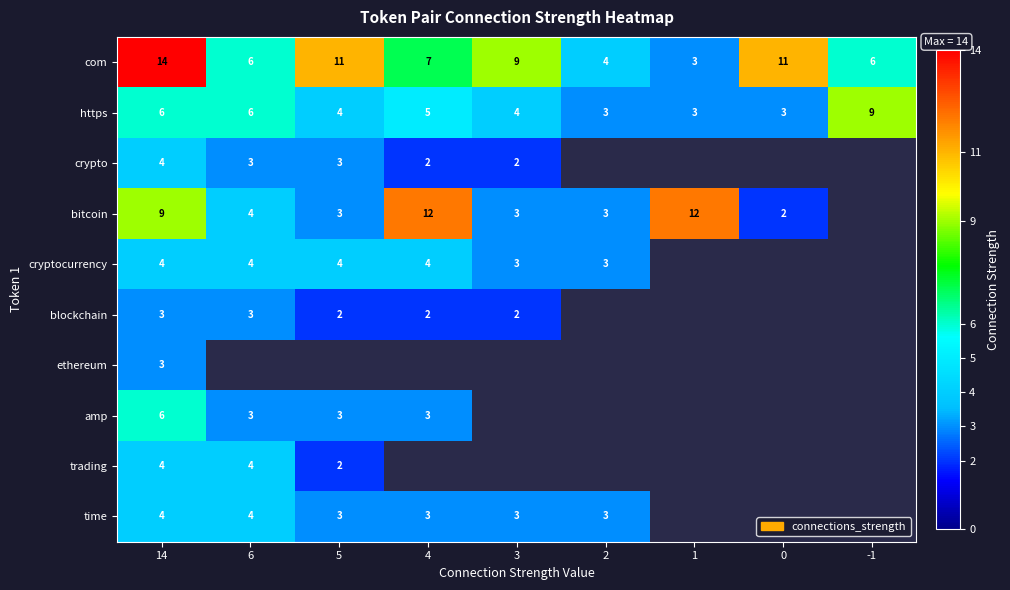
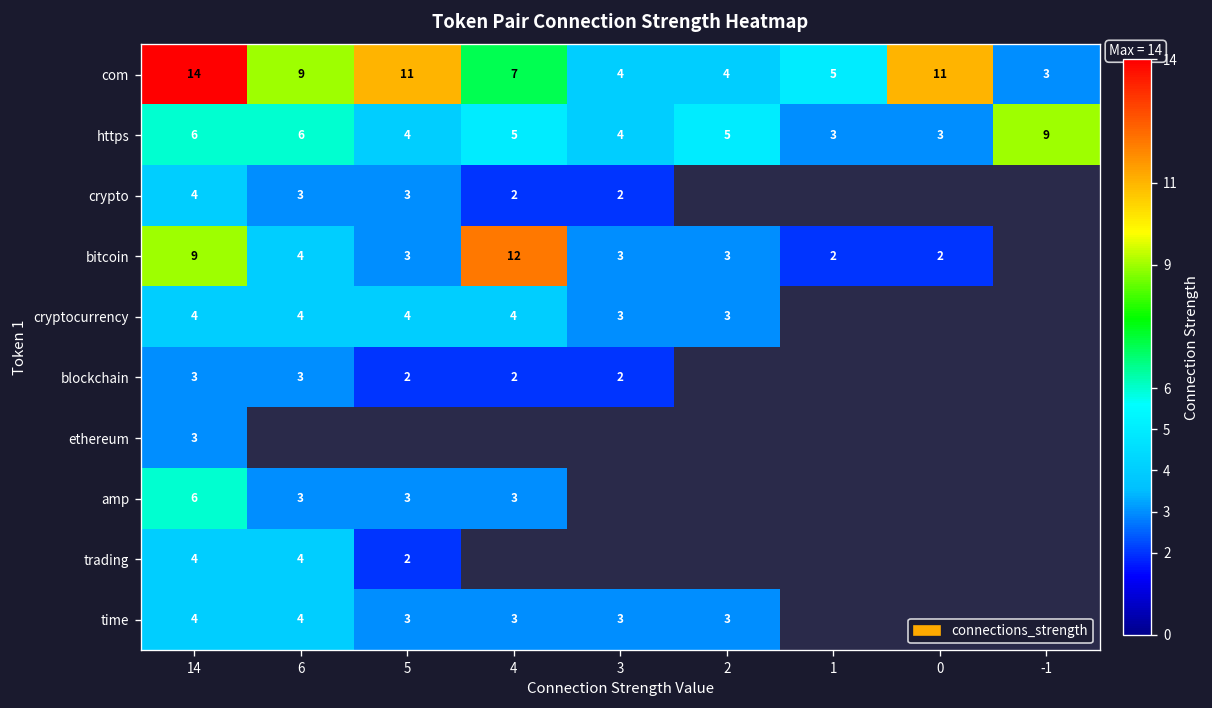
com, 6: 6 -> 9
com, 3: 9 -> 4
com, 1: 3 -> 5
com, -1: 6 -> 3
https, 2: 3 -> 5
bitcoin, 1: 12 -> 2
